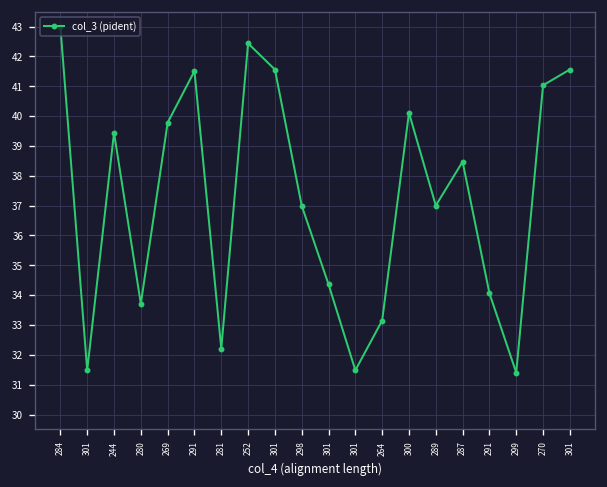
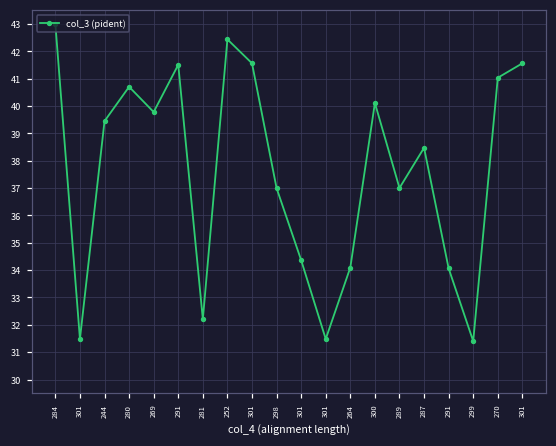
280: 33.7 -> 40.7
264: 33.2 -> 34.1
